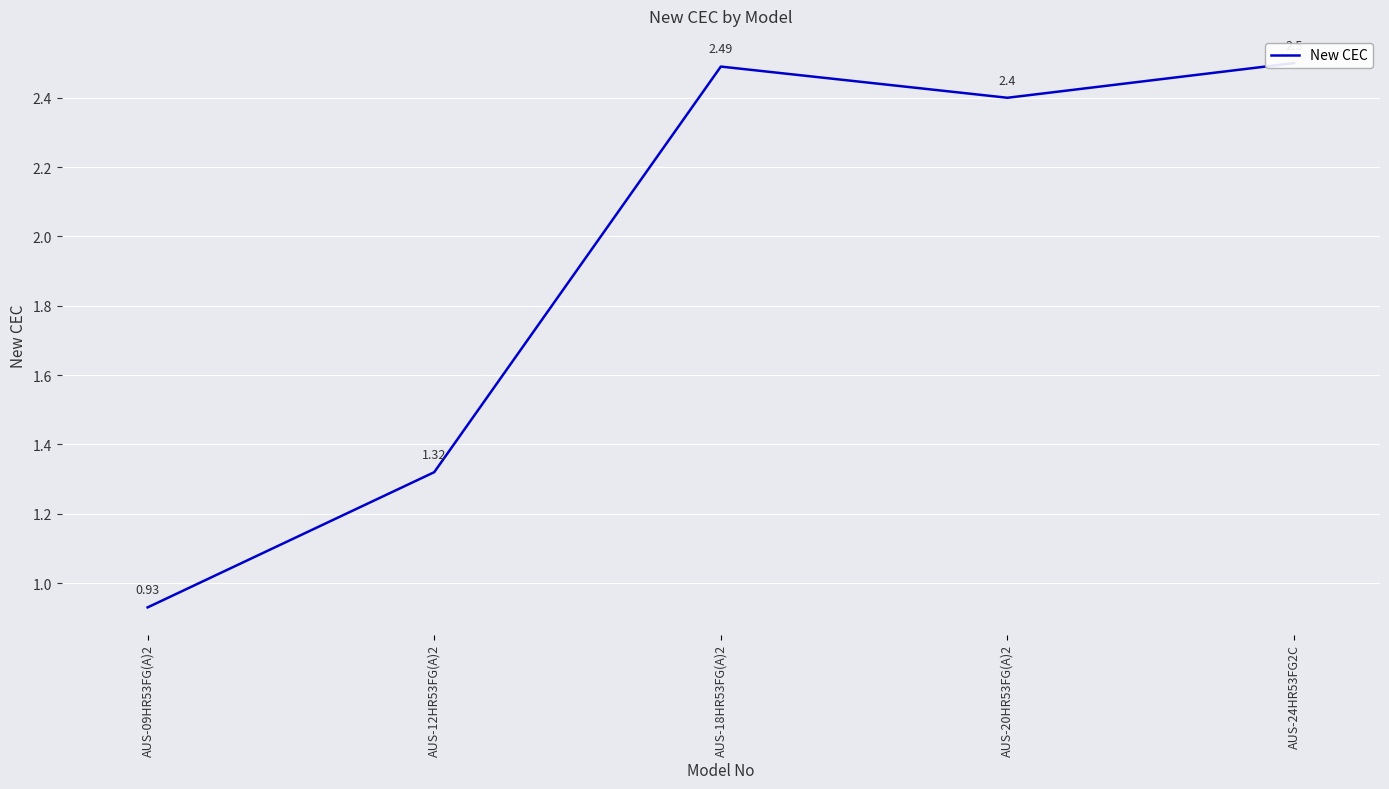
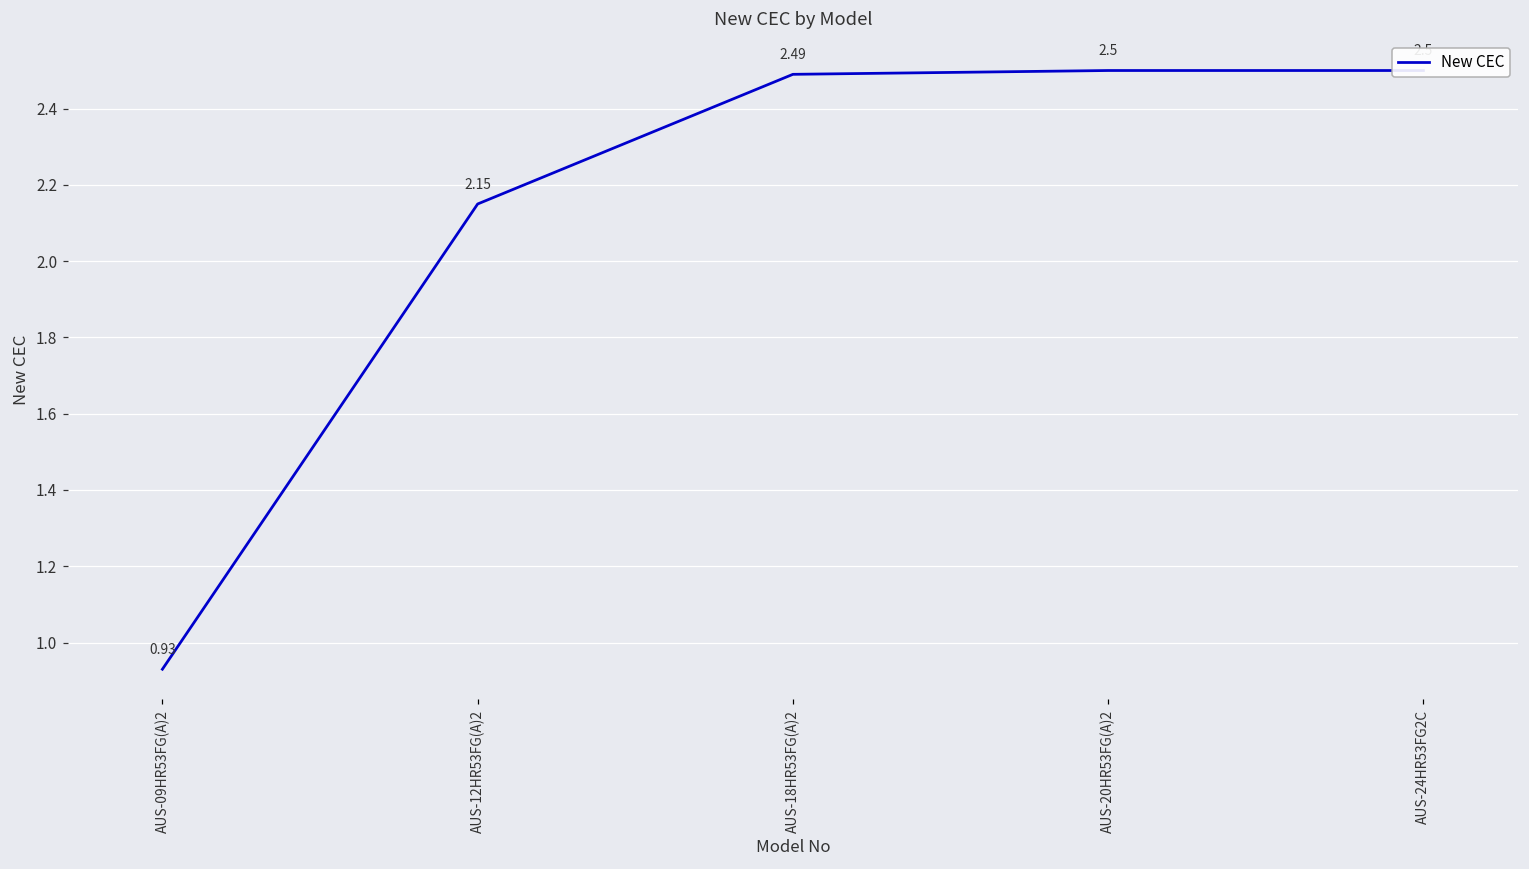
AUS-12HR53FG(A)2: 1.32 -> 2.15
AUS-20HR53FG(A)2: 2.4 -> 2.5
